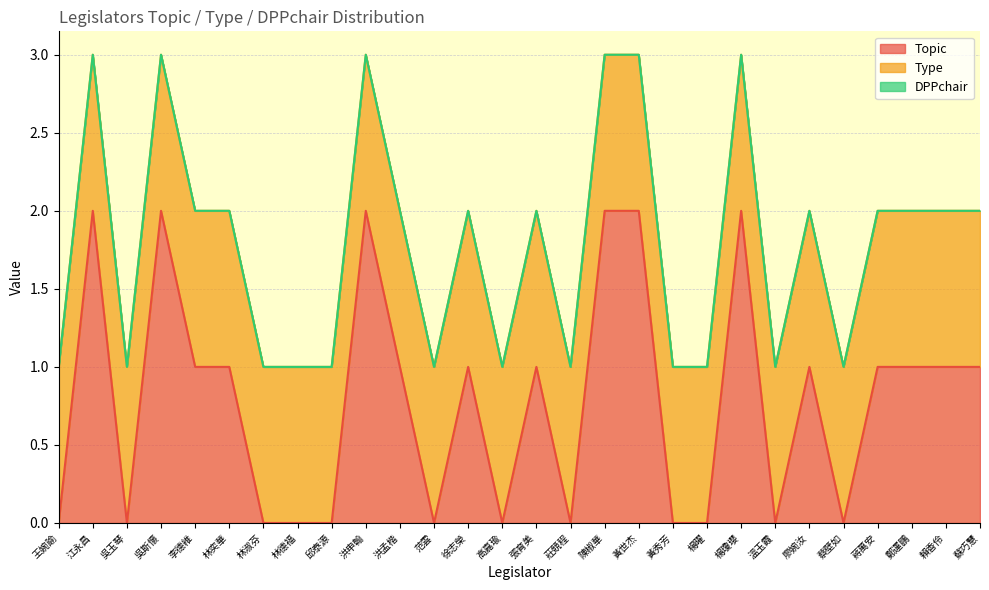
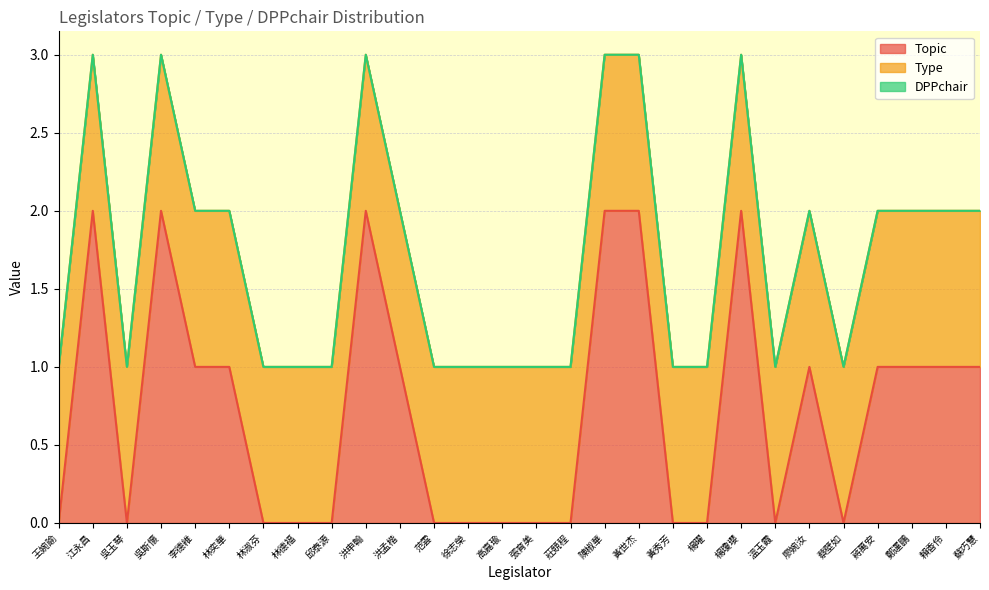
Topic, 徐志榮: 1 -> 0
Topic, 張育美: 1 -> 0
